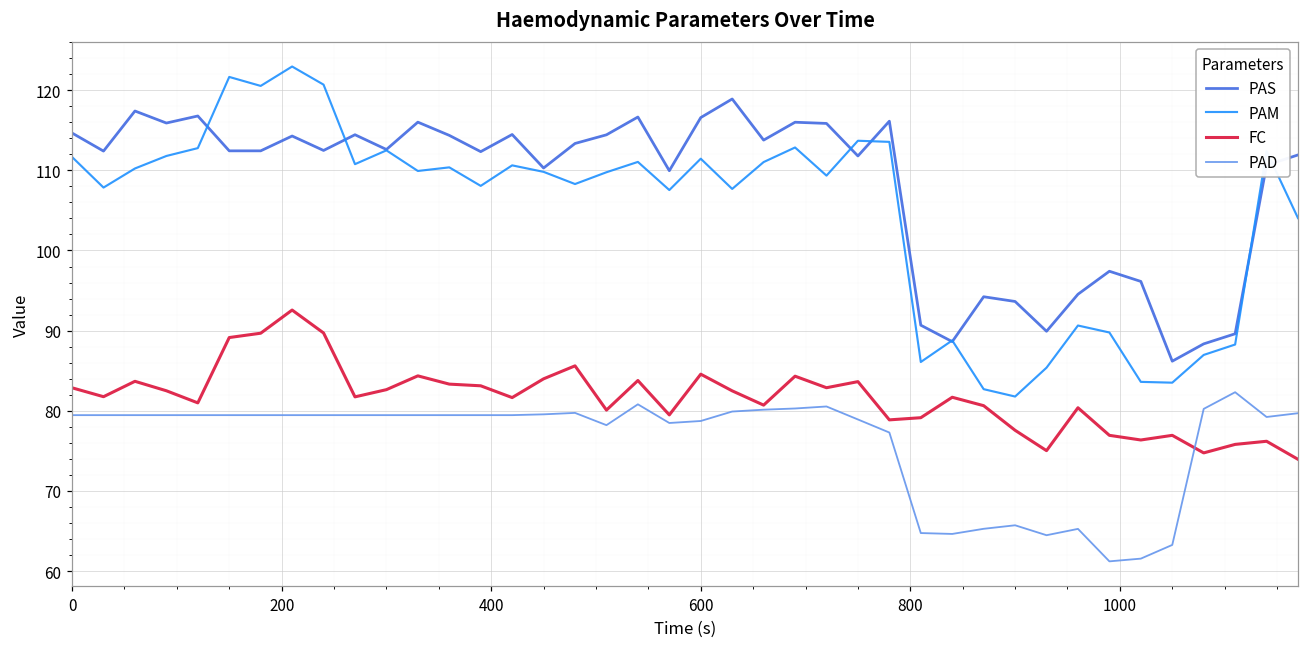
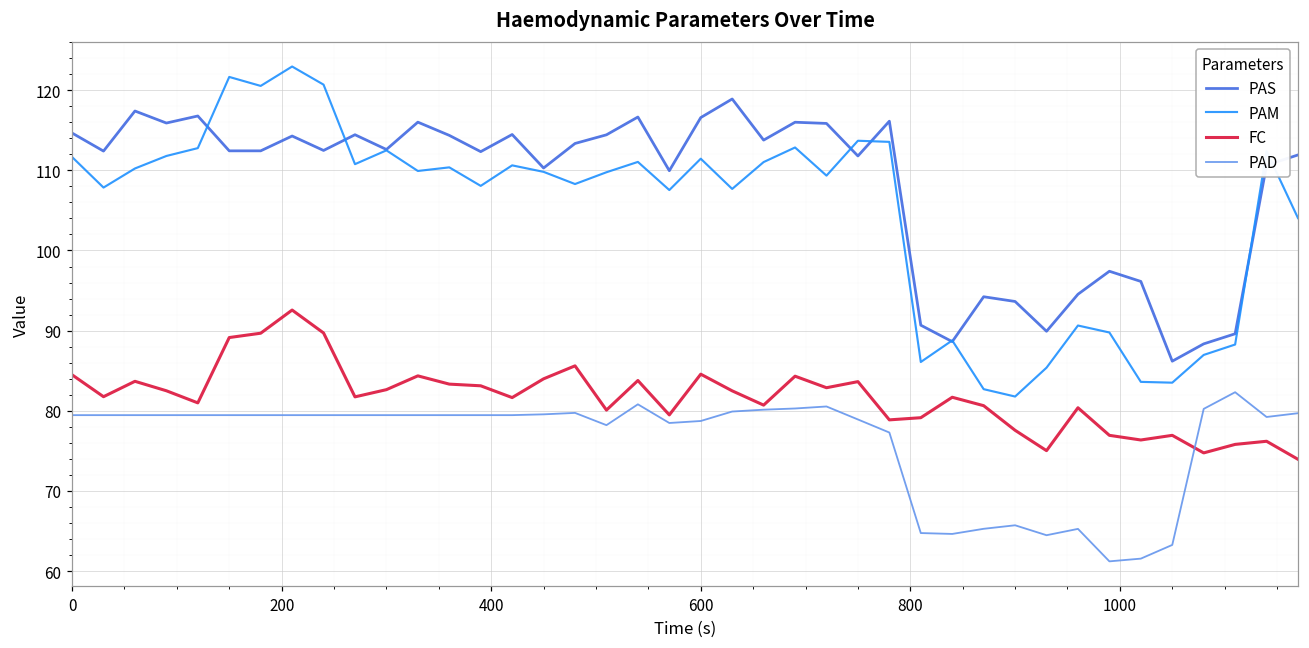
FC, 0: 83 -> 84
